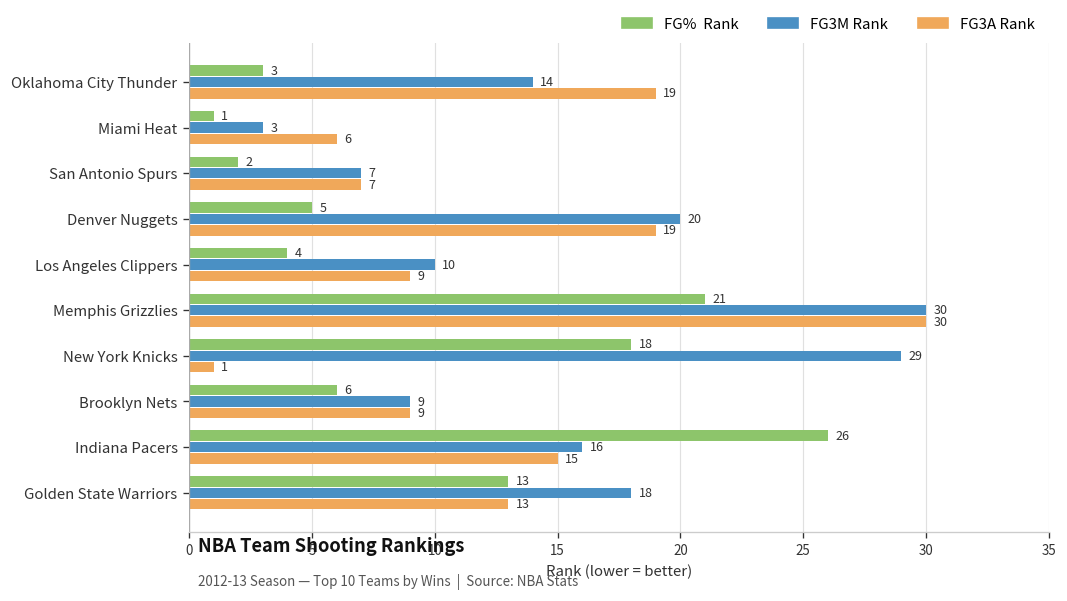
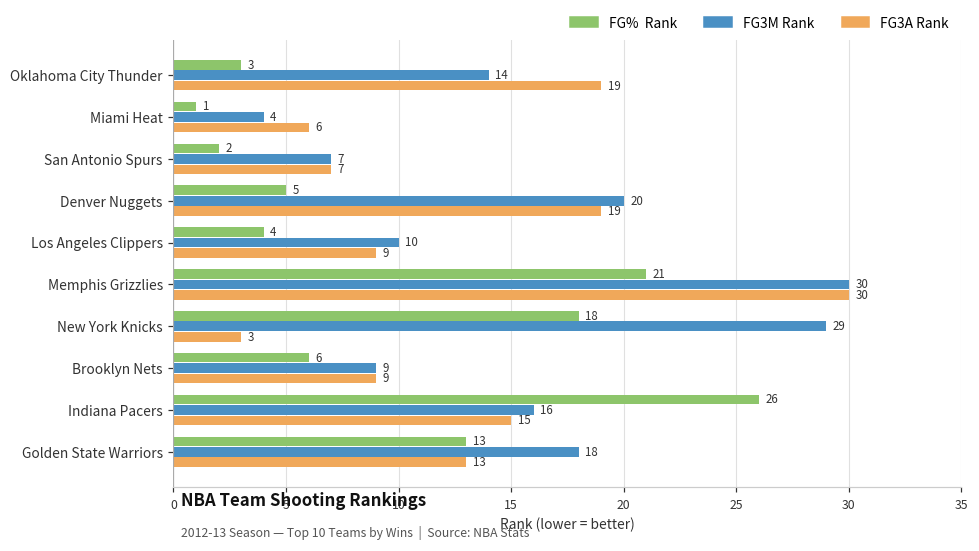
FG3M Rank, Miami Heat: 3 -> 4
FG3A Rank, New York Knicks: 1 -> 3
